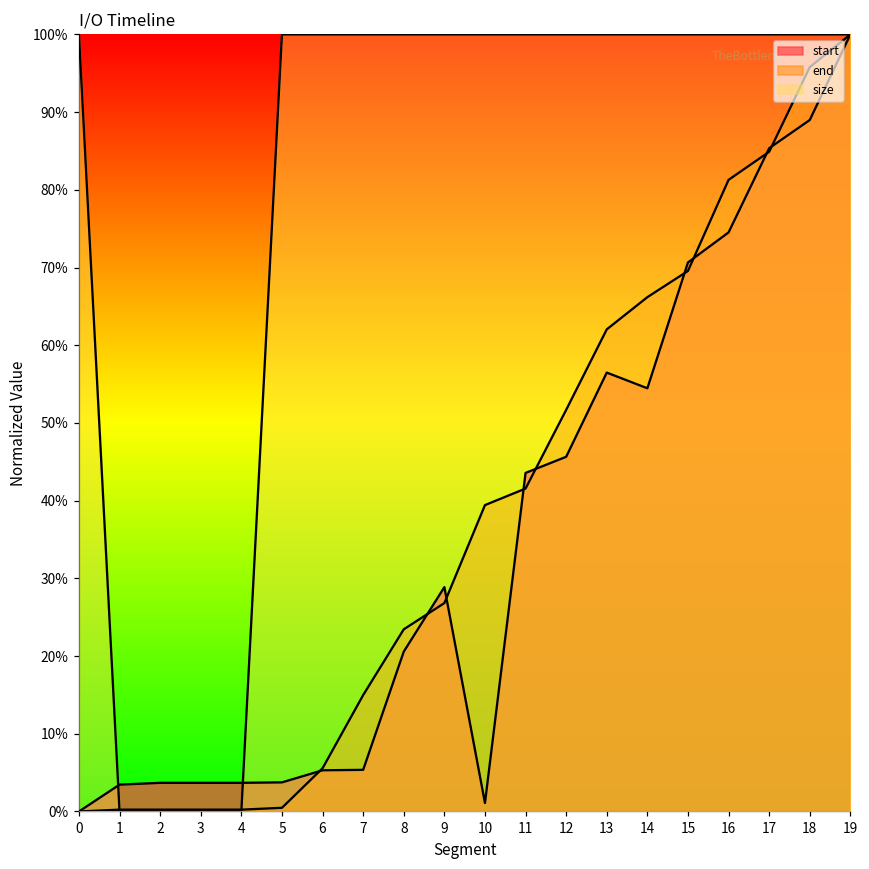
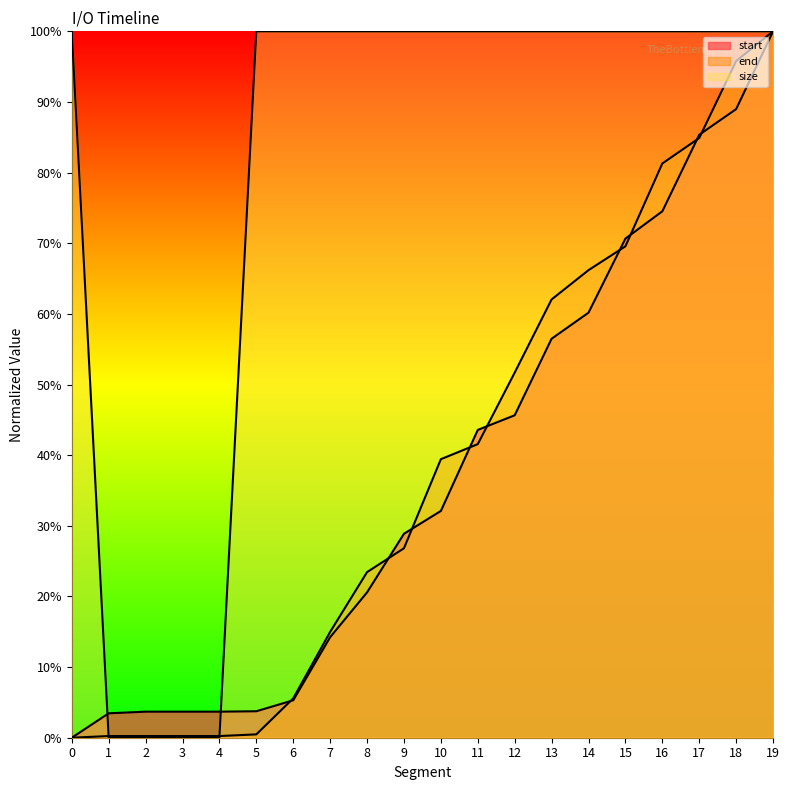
start, 7: 5% -> 14%
start, 10: 1% -> 32%
start, 14: 54% -> 60%
